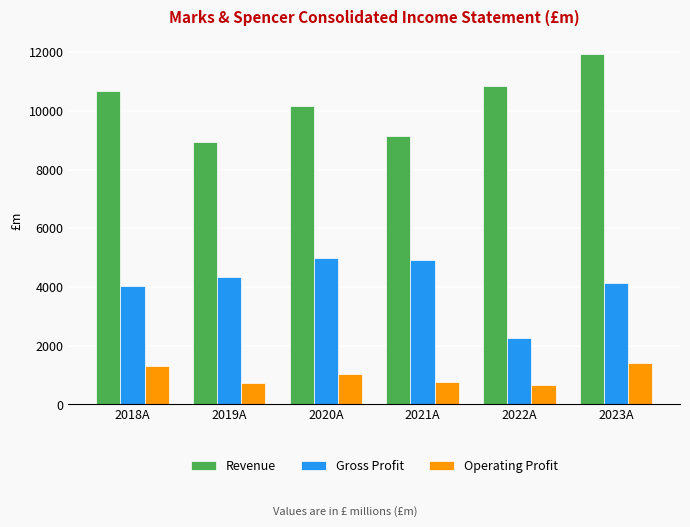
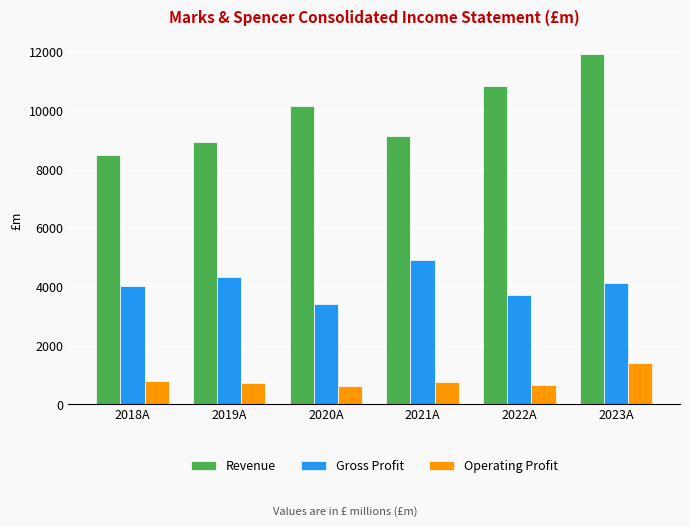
Revenue, 2018A: 10700 -> 8500
Operating Profit, 2018A: 1300 -> 800
Gross Profit, 2020A: 5000 -> 3400
Operating Profit, 2020A: 1000 -> 600
Gross Profit, 2022A: 2300 -> 3700
